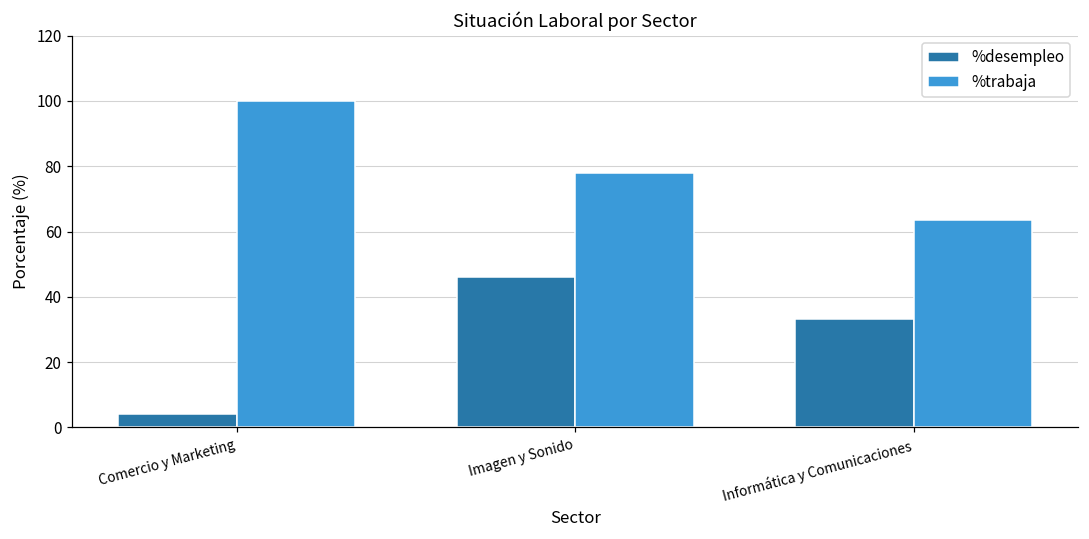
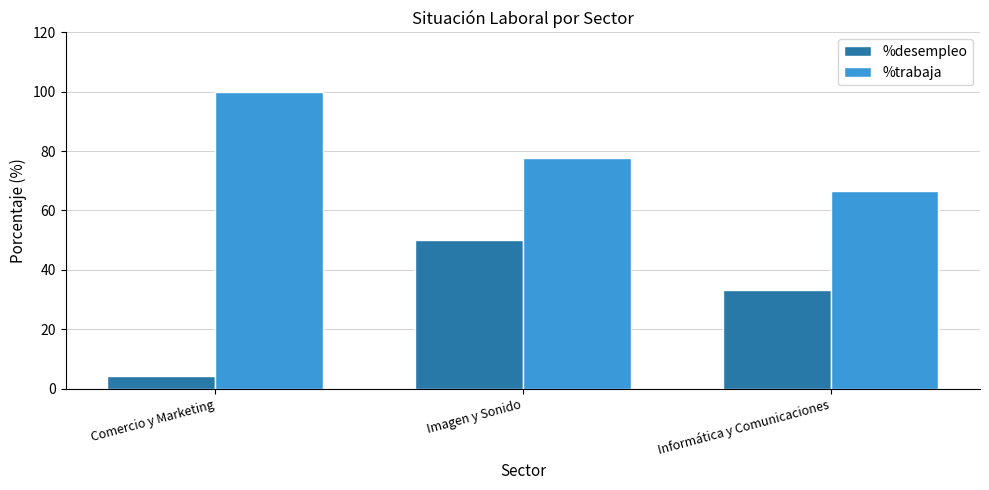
%desempleo, Imagen y Sonido: 46 -> 50
%trabaja, Informática y Comunicaciones: 63 -> 67
